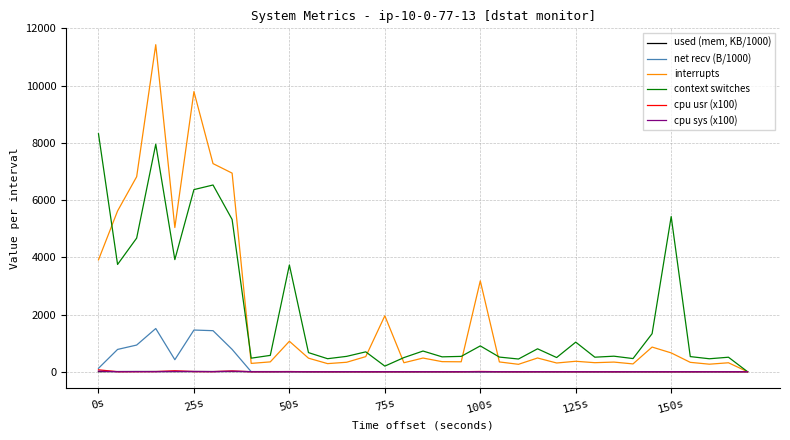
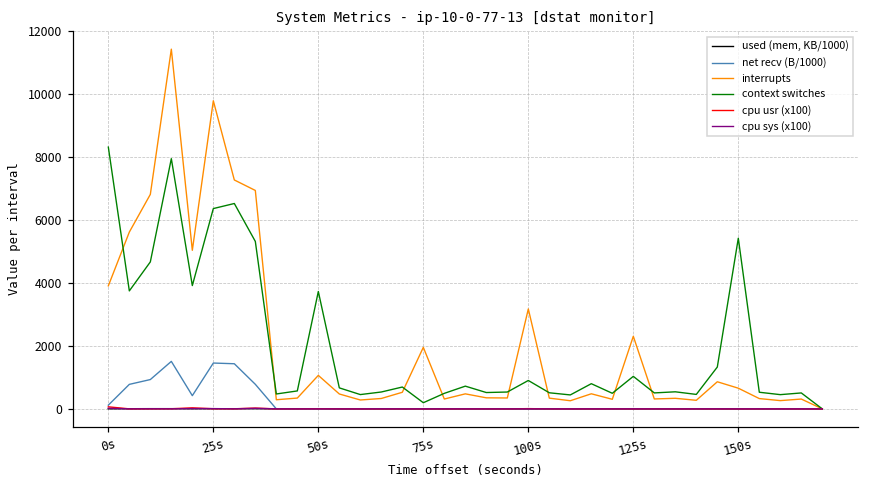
interrupts, 125s: 400 -> 2300
